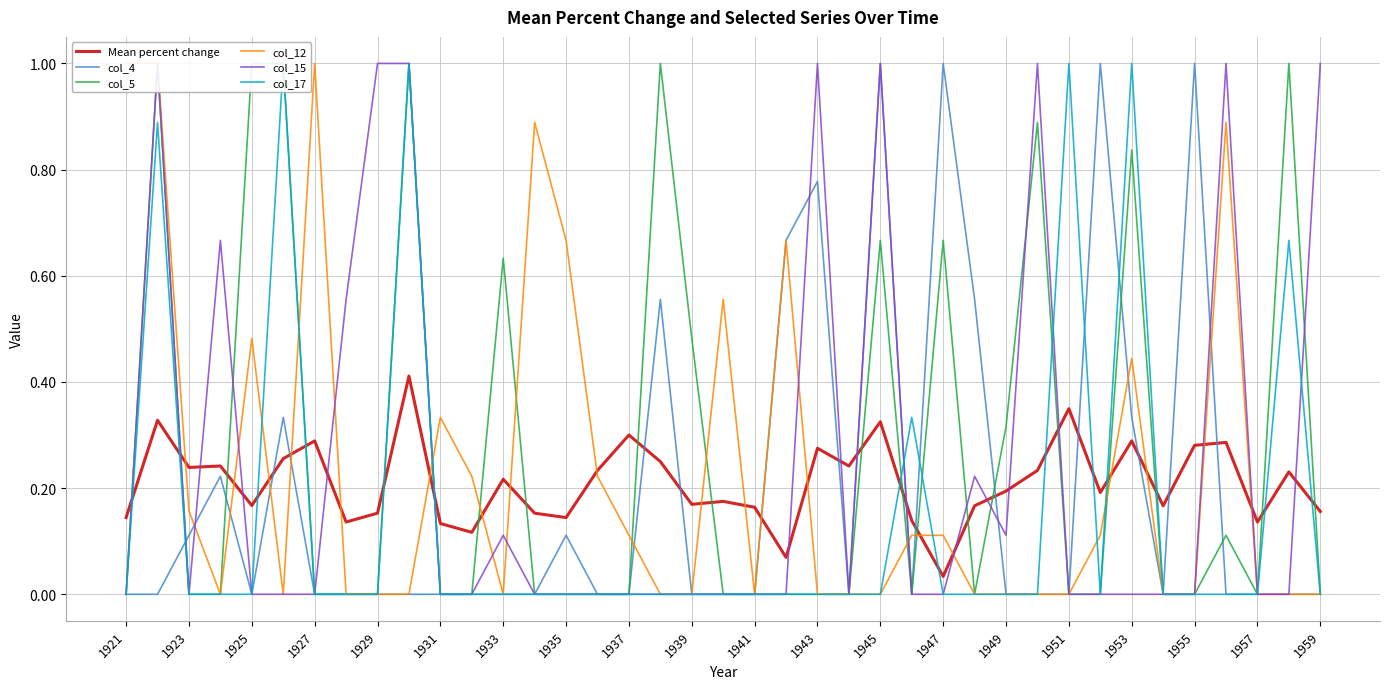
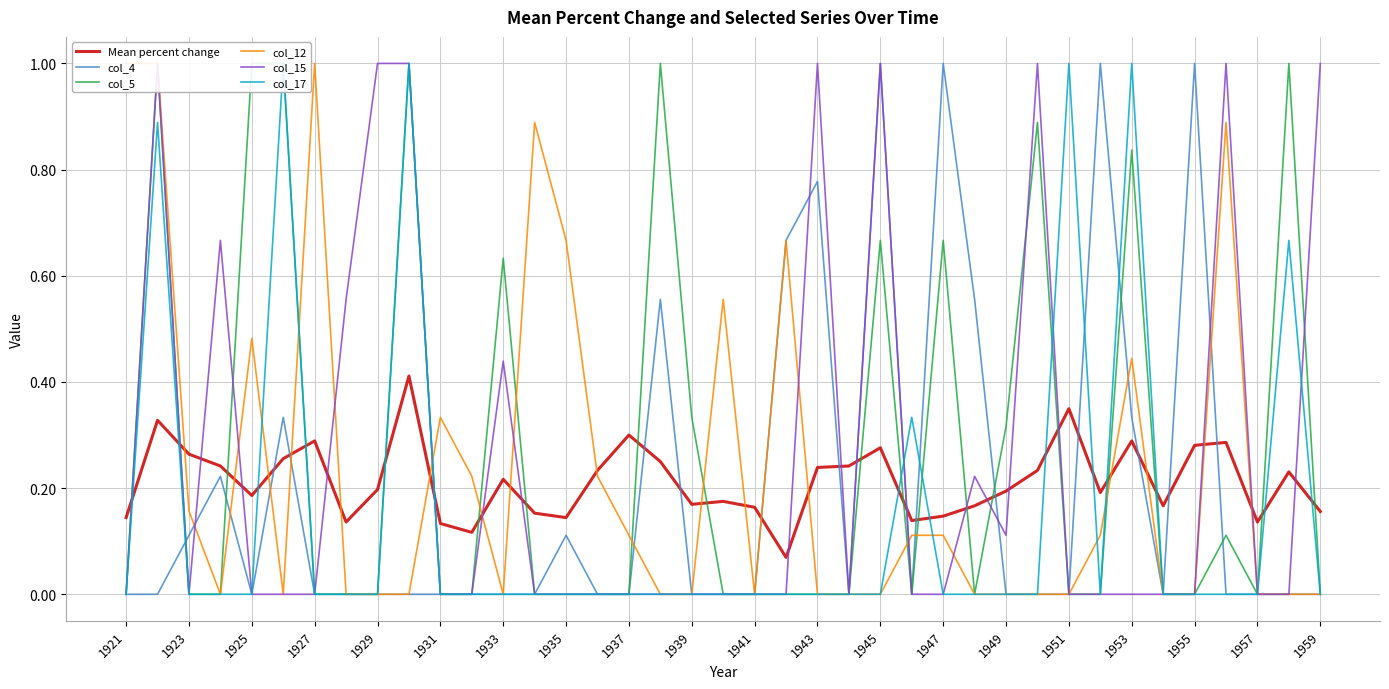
Mean percent change, 1923: 0.24 -> 0.26
Mean percent change, 1925: 0.17 -> 0.19
Mean percent change, 1929: 0.15 -> 0.20
col_15, 1933: 0.11 -> 0.44
col_5, 1939: 0.48 -> 0.33
Mean percent change, 1943: 0.28 -> 0.24
Mean percent change, 1945: 0.33 -> 0.28
Mean percent change, 1947: 0.03 -> 0.15
